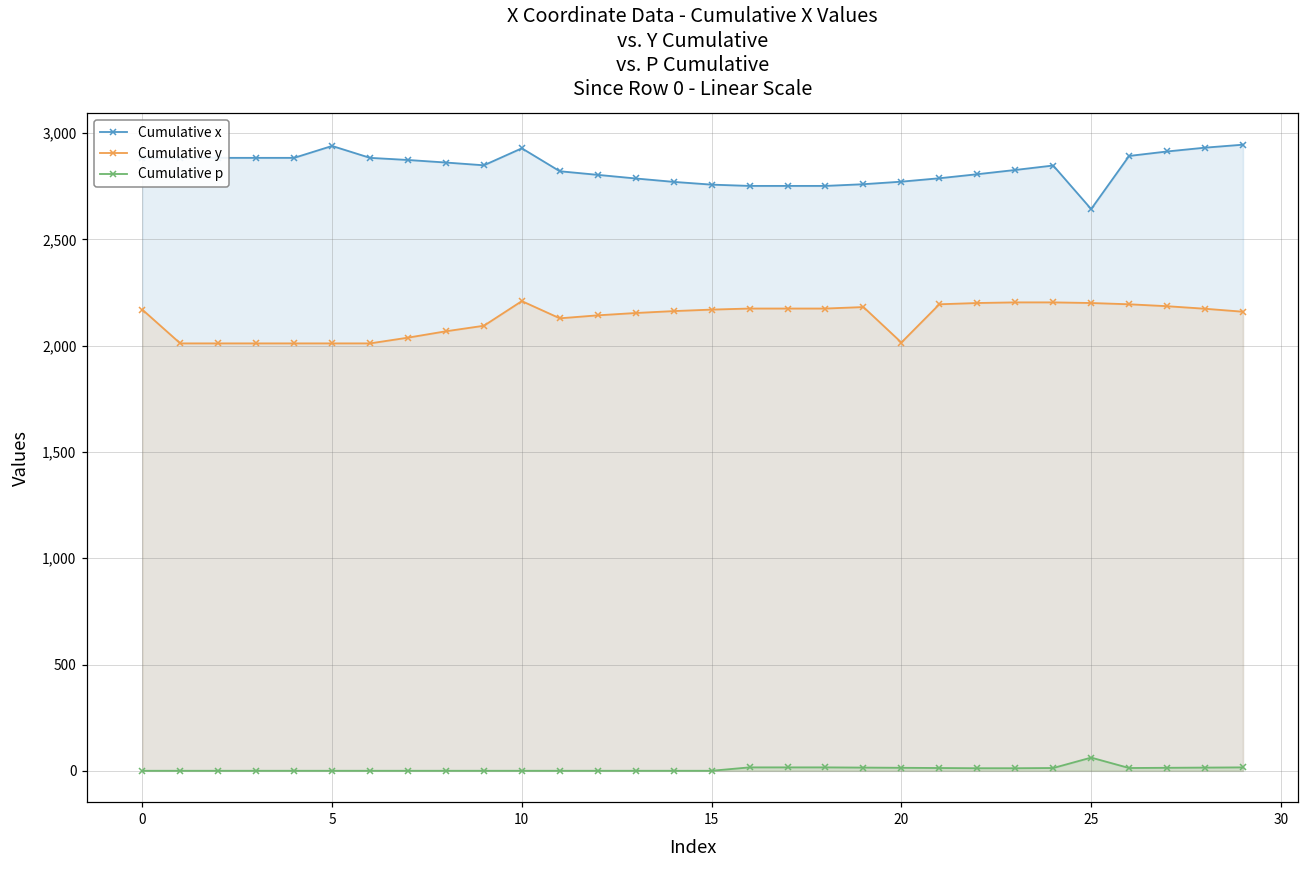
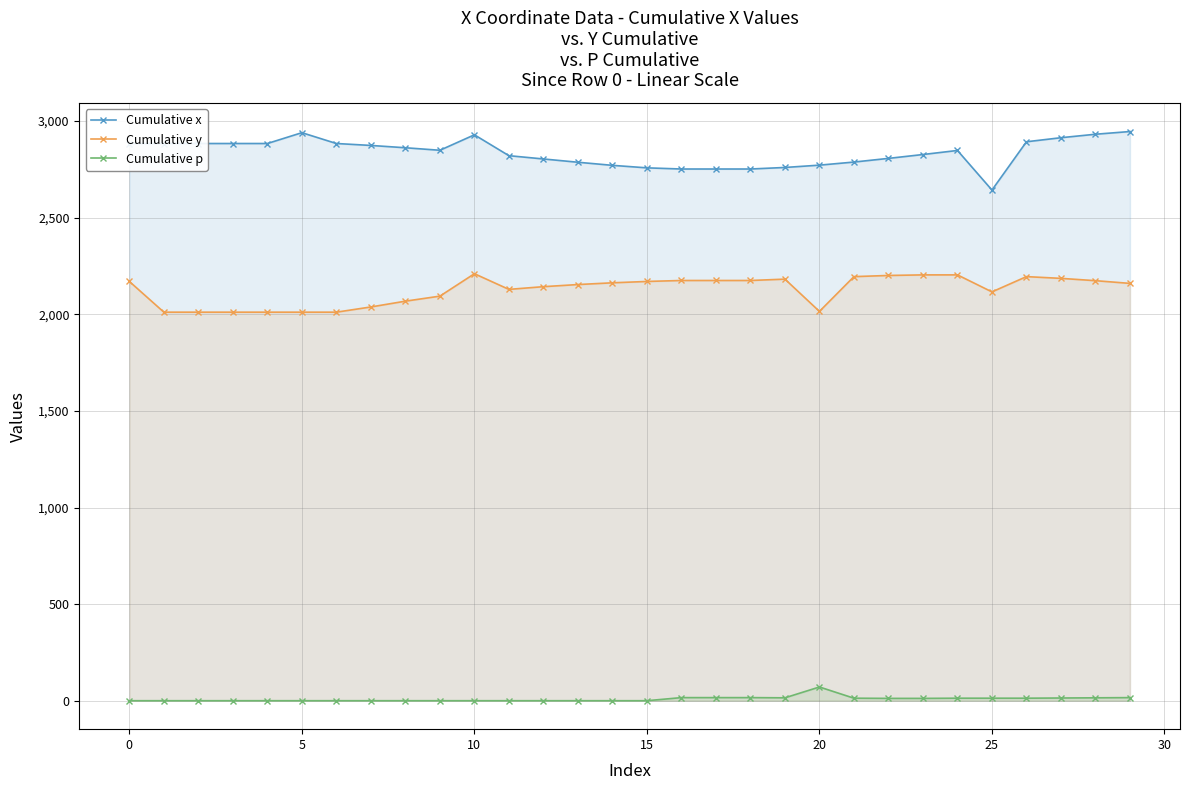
Cumulative p, 20: 10 -> 70
Cumulative y, 25: 2,200 -> 2,120
Cumulative p, 25: 60 -> 10
